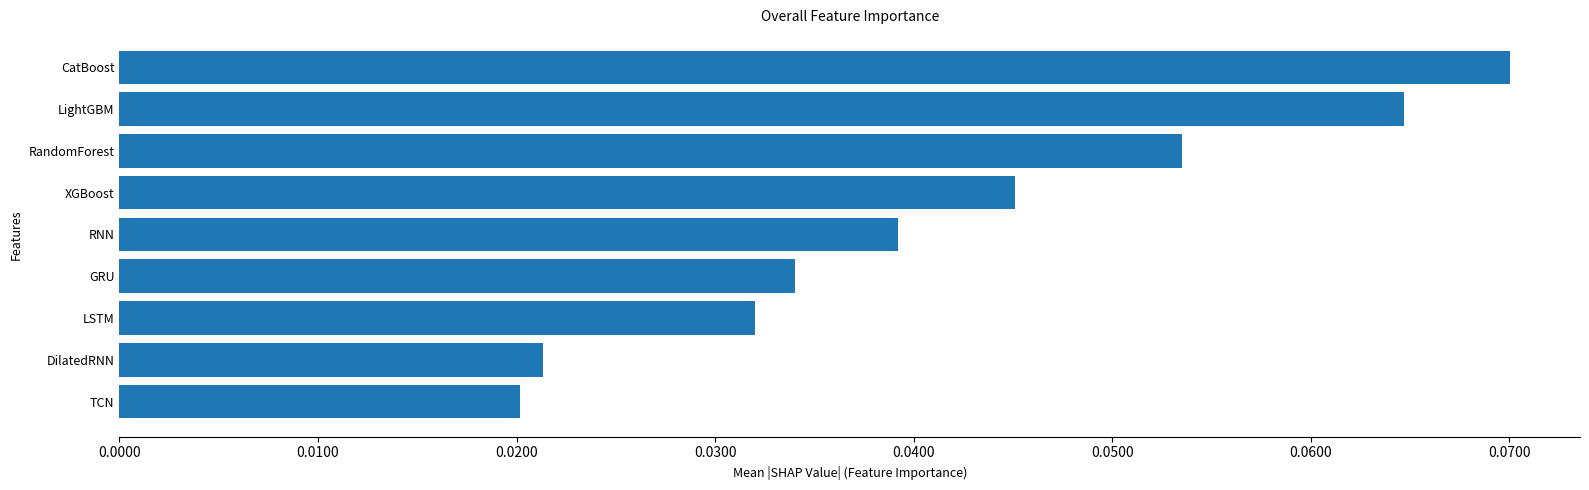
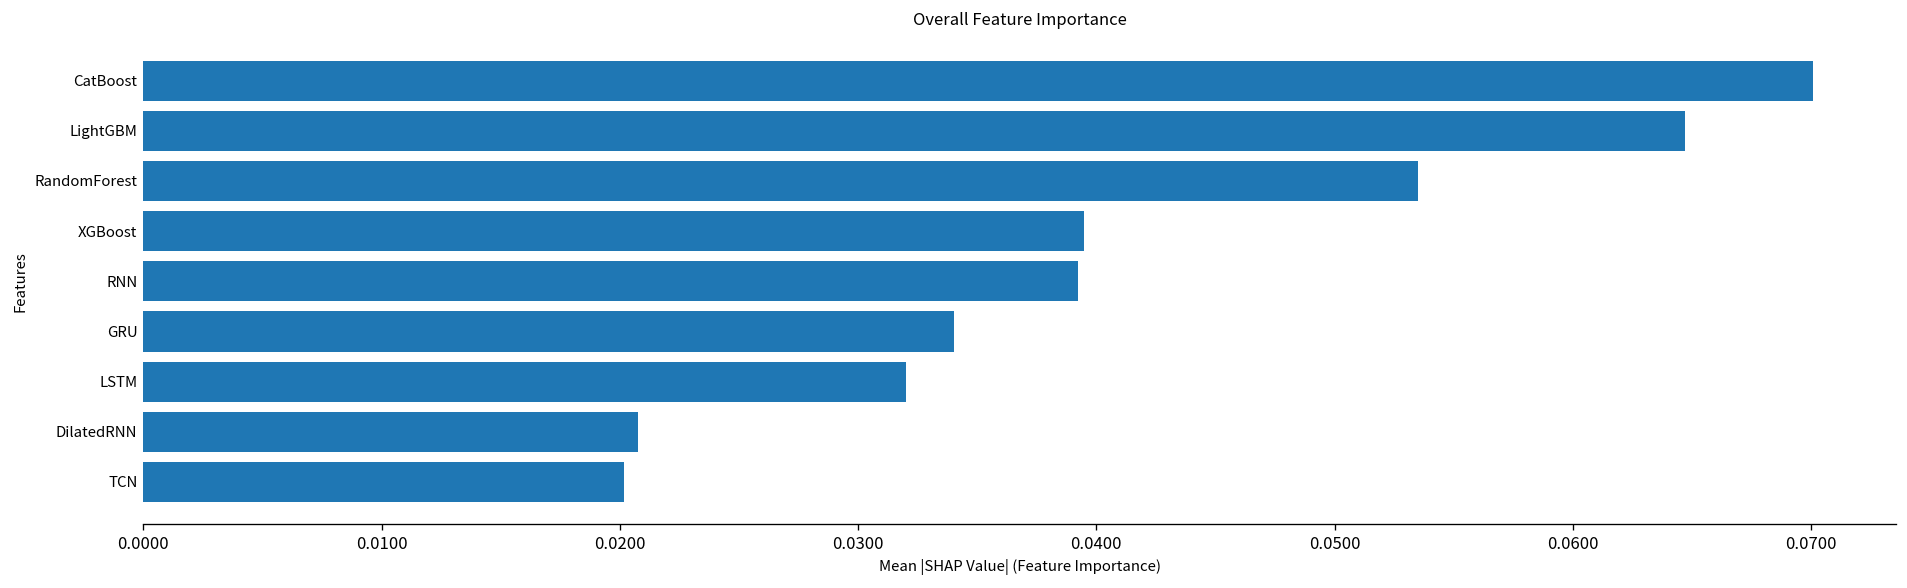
XGBoost: 0.0451 -> 0.0395
DilatedRNN: 0.0213 -> 0.0208
